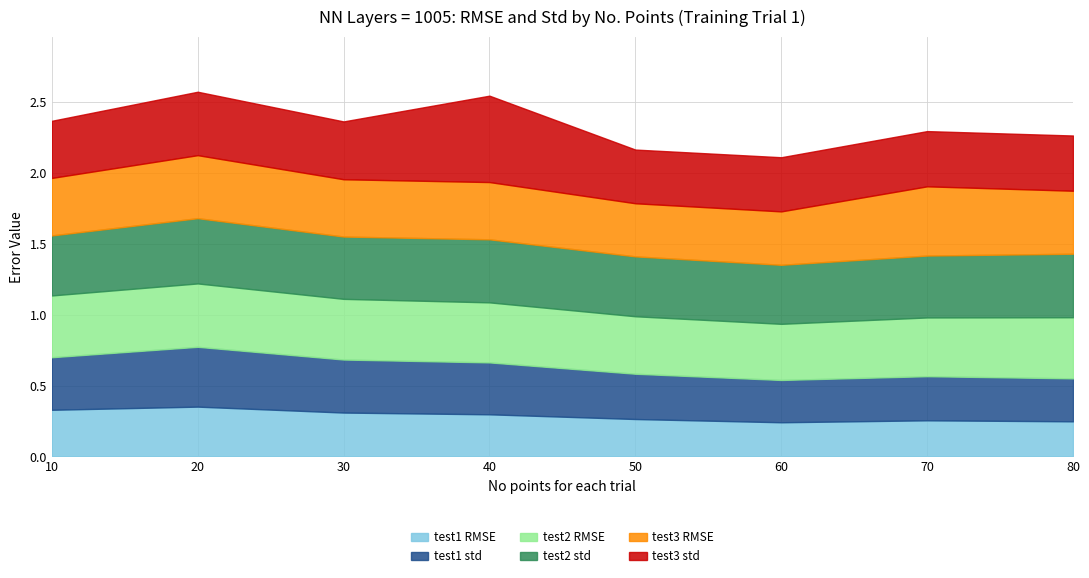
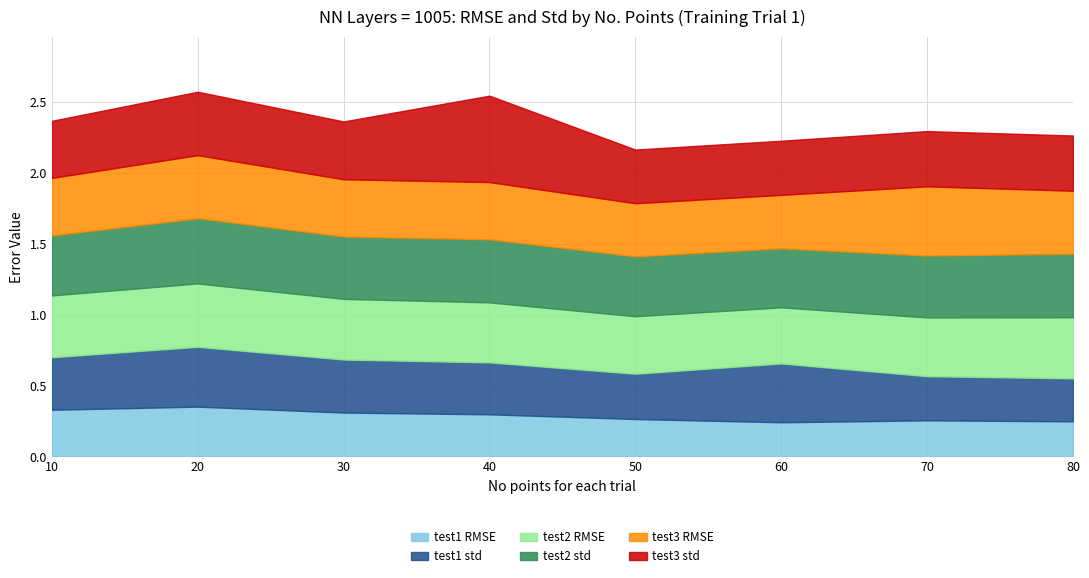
test1 std, 60: 0.30 -> 0.41
